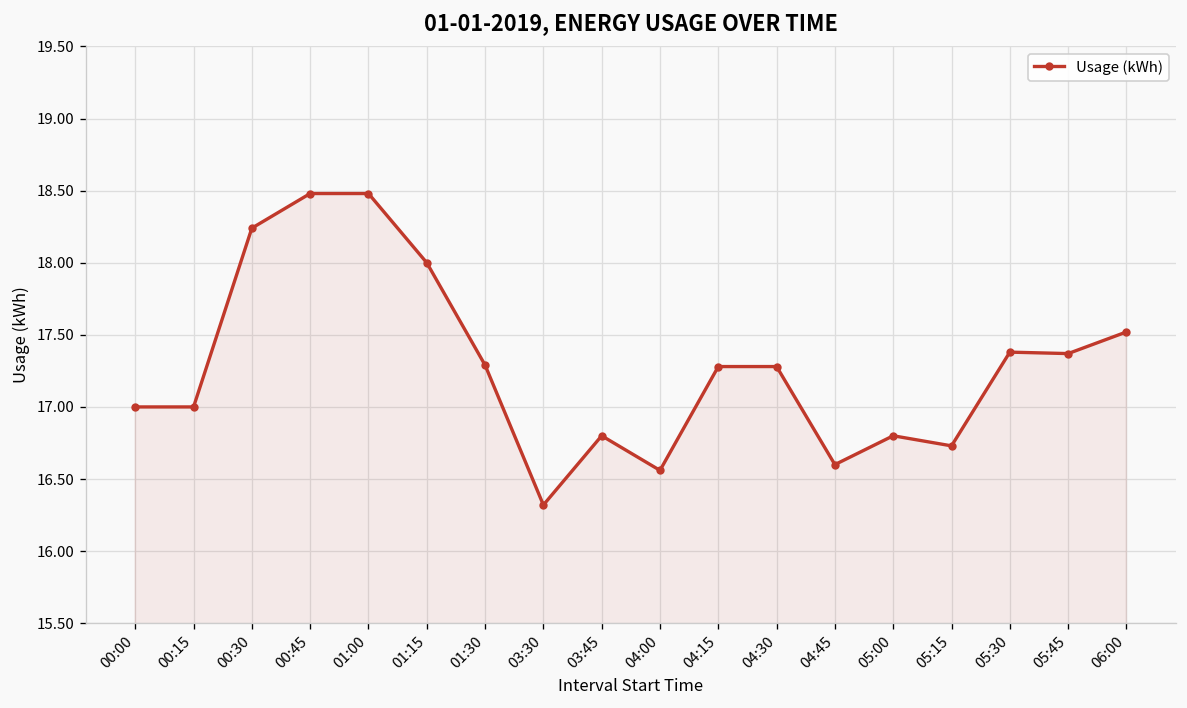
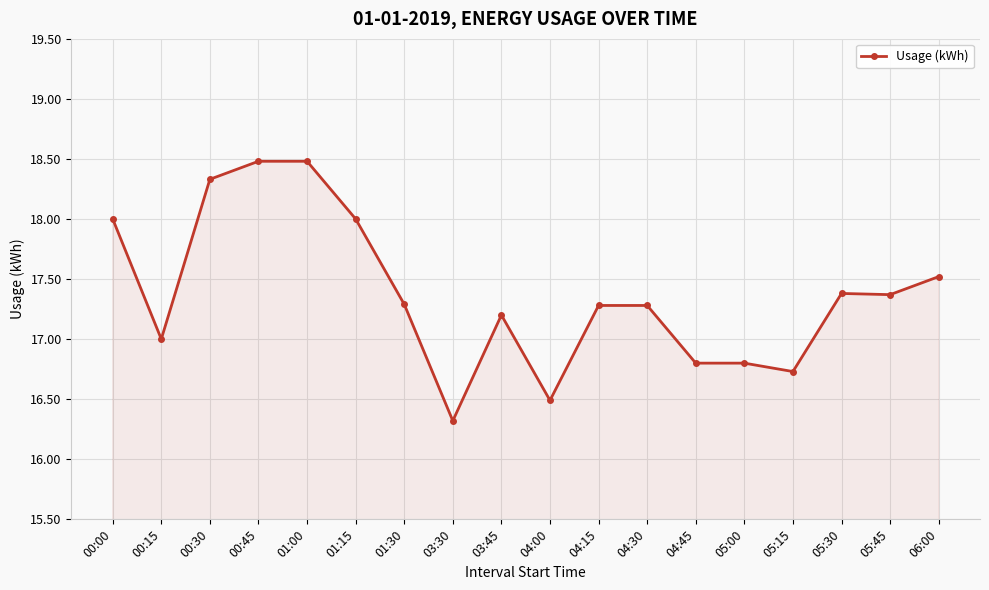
00:00: 17 -> 18
00:30: 18.24 -> 18.33
03:45: 16.8 -> 17.2
04:00: 16.56 -> 16.49
04:45: 16.6 -> 16.8
